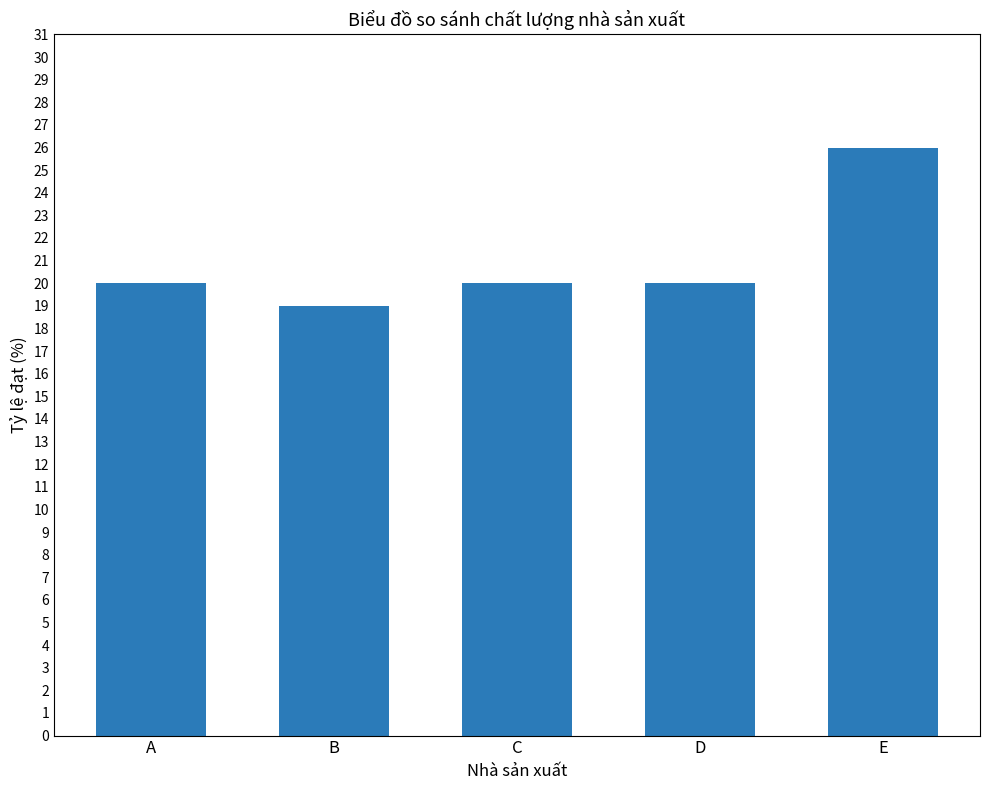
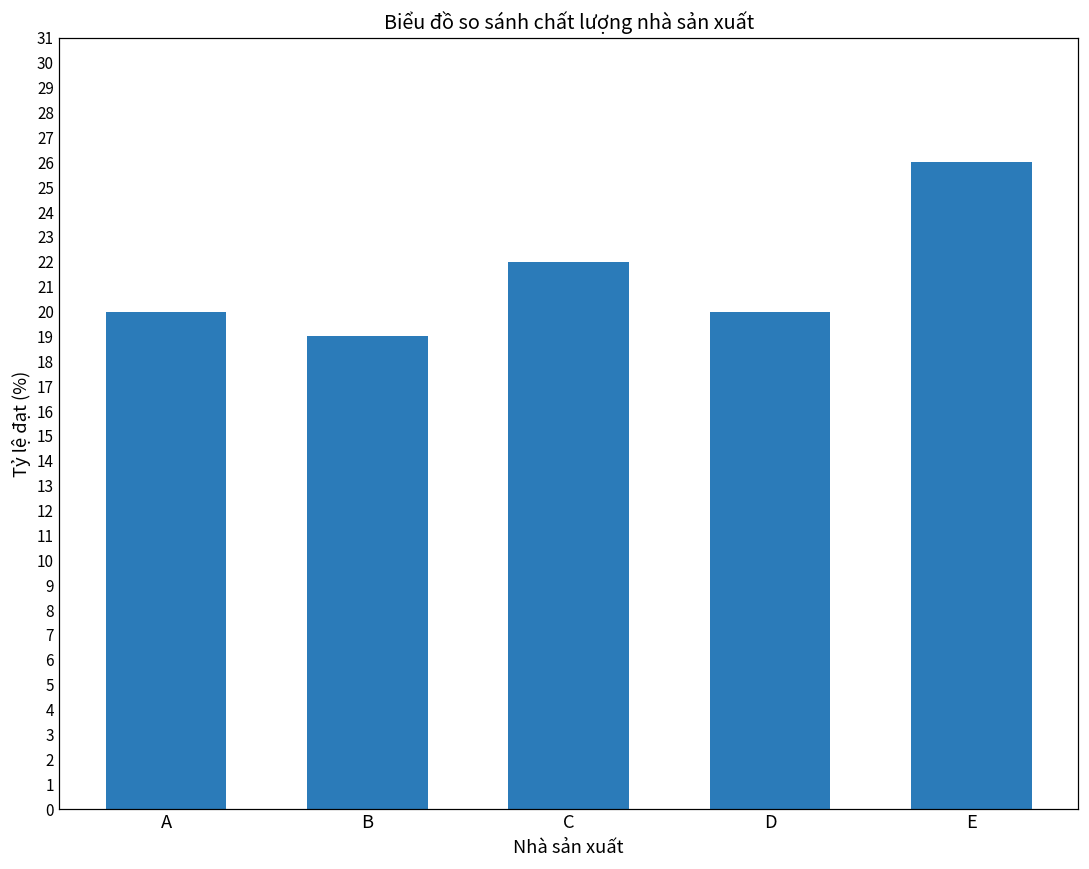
C: 20 -> 22
